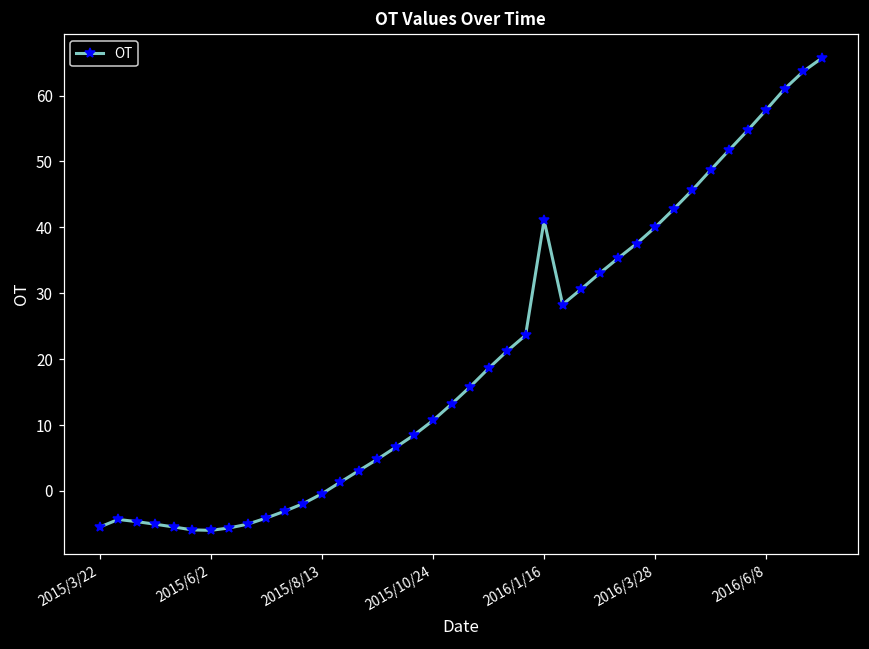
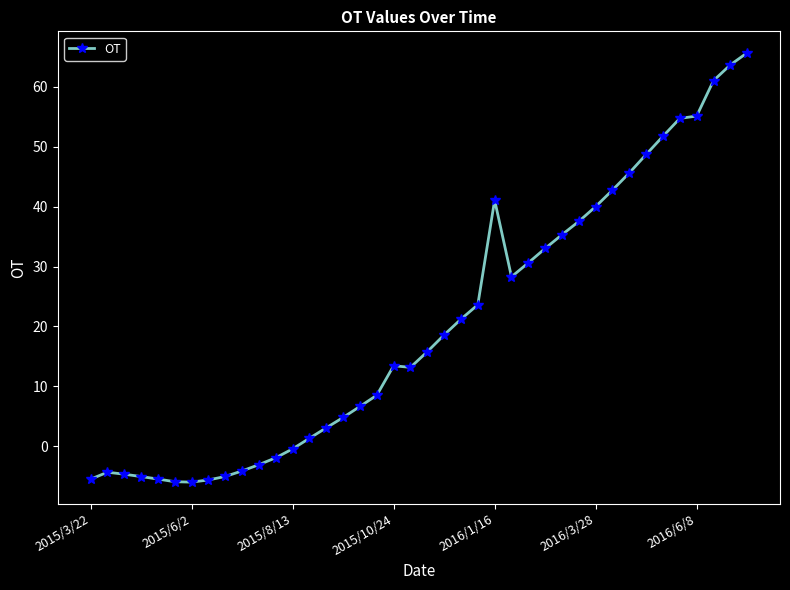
2015/10/24: 11 -> 13
2016/6/8: 58 -> 55
